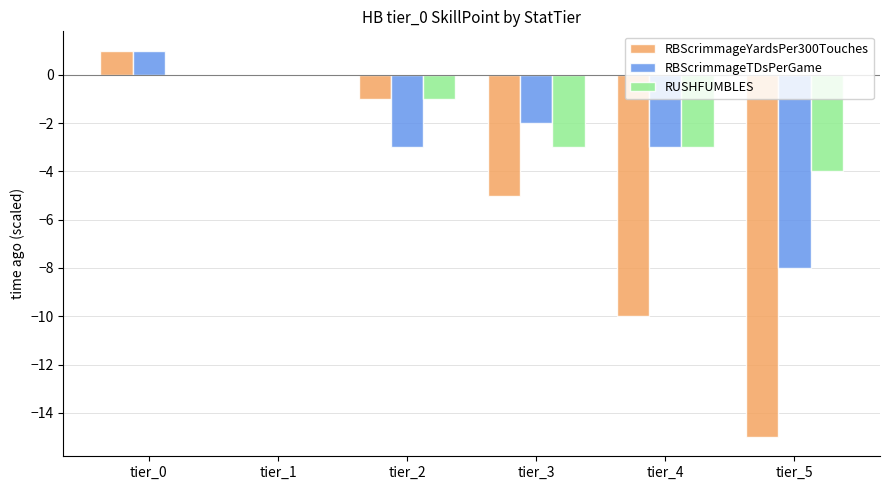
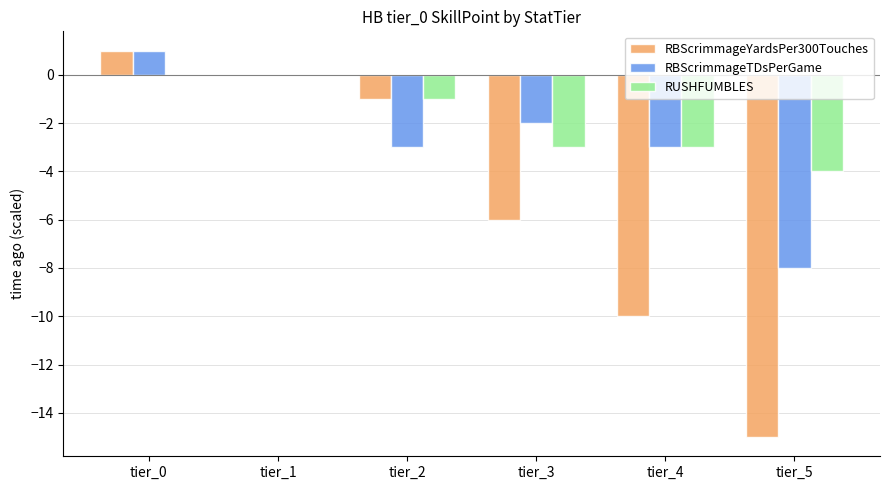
RBScrimmageYardsPer300Touches, tier_3: -5 -> -6
